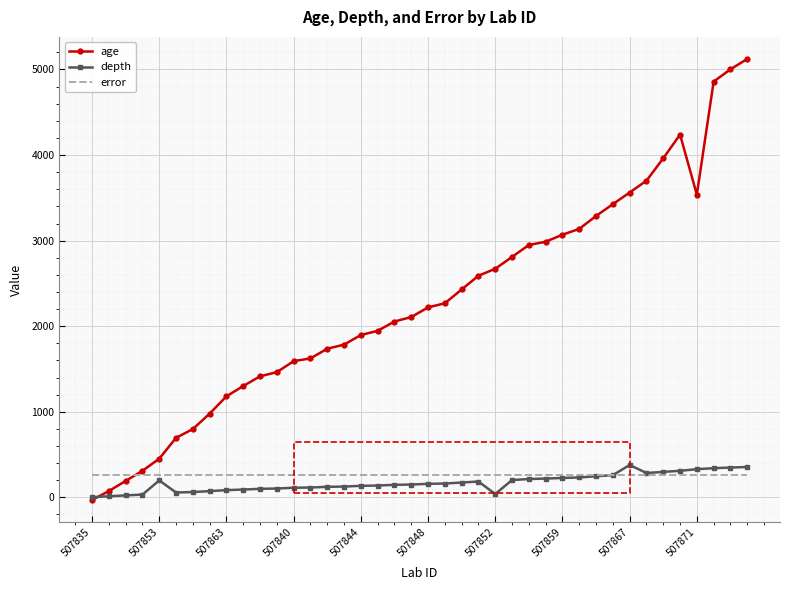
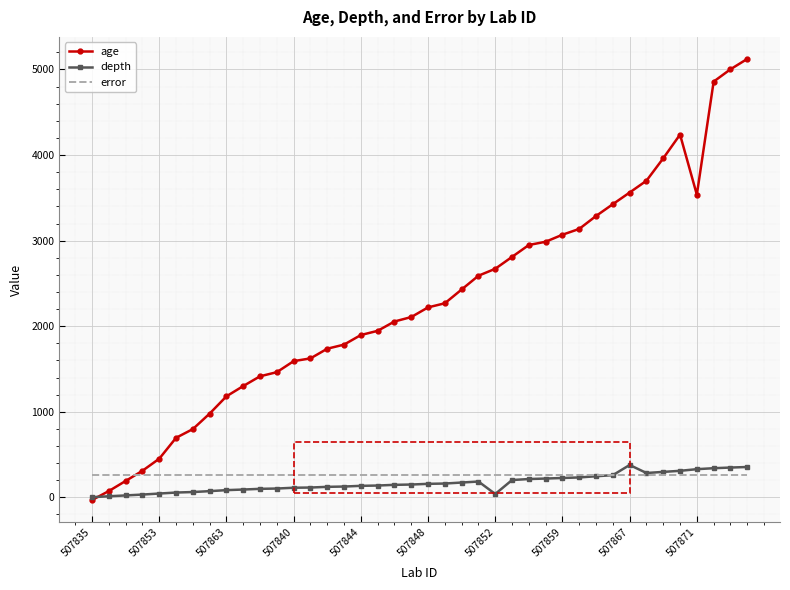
depth, 507853: 200 -> 0
